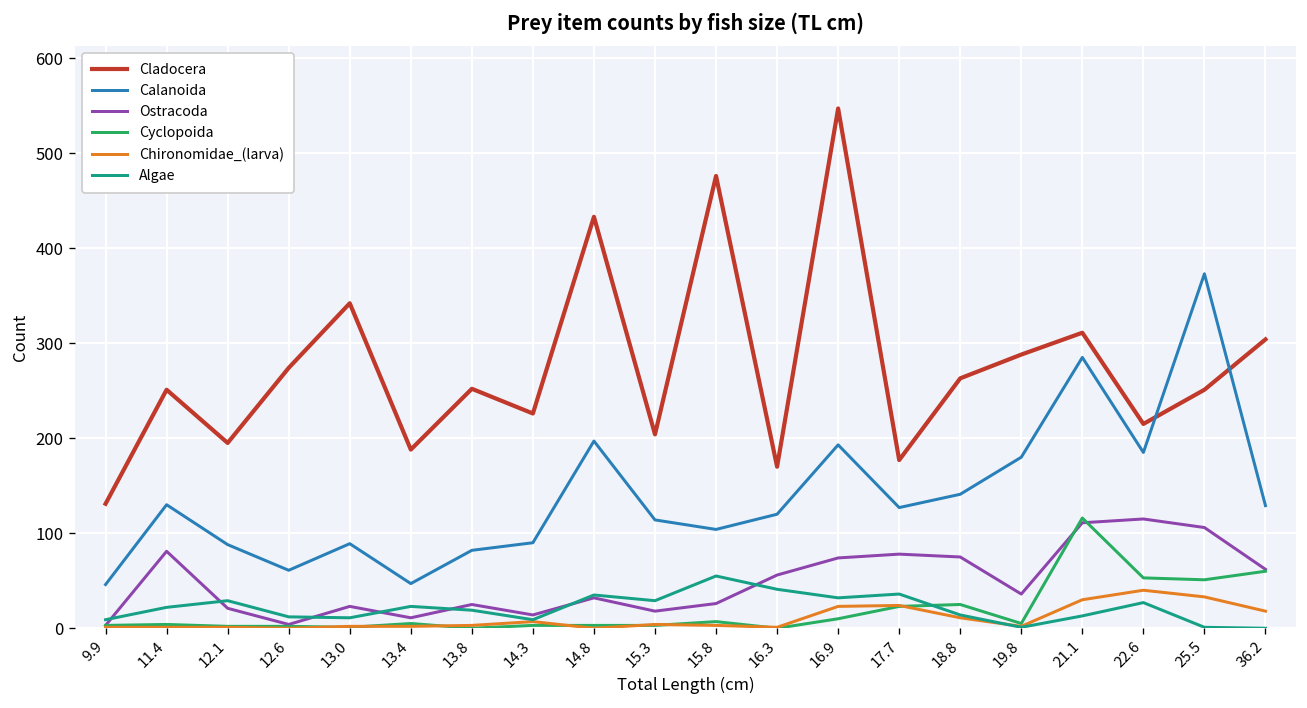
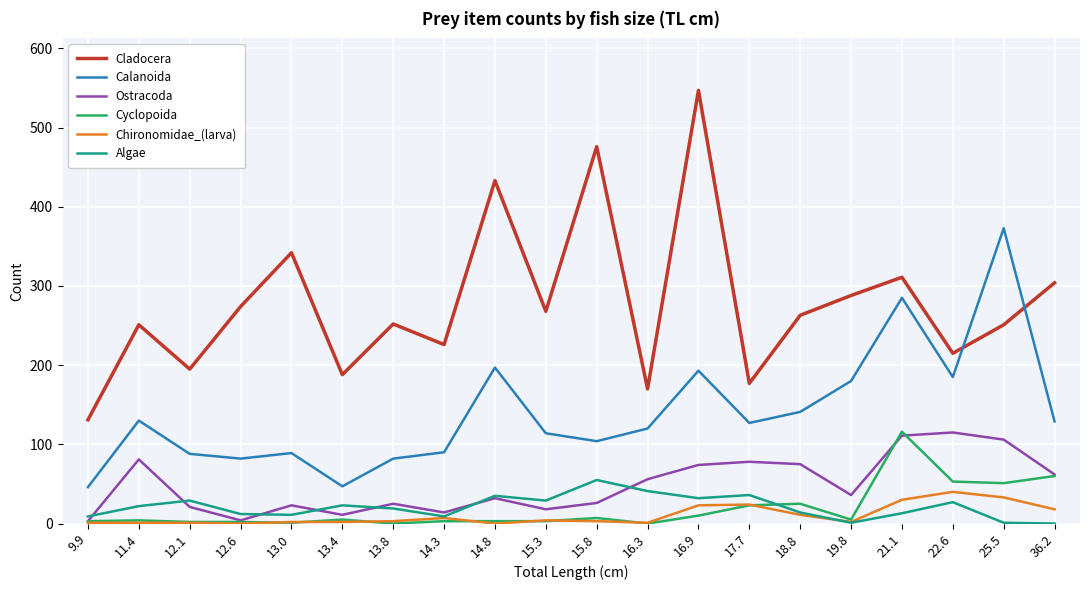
Calanoida, 12.6: 60 -> 80
Cladocera, 15.3: 200 -> 270
